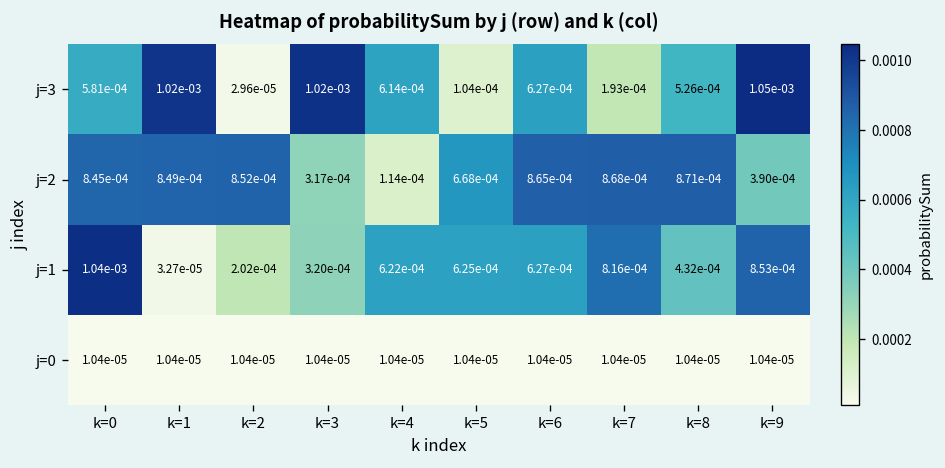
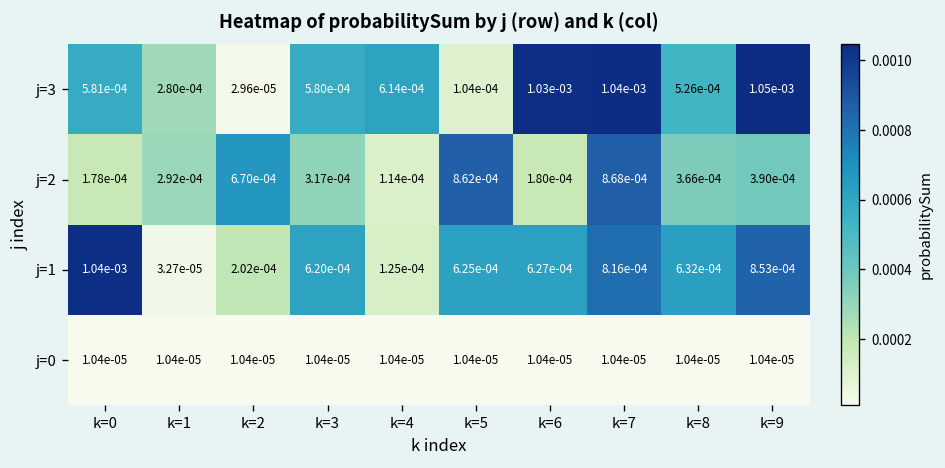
j=3, k=1: 1.02e-03 -> 2.80e-04
j=3, k=3: 1.02e-03 -> 5.80e-04
j=3, k=6: 6.27e-04 -> 1.03e-03
j=3, k=7: 1.93e-04 -> 1.04e-03
j=2, k=0: 8.45e-04 -> 1.78e-04
j=2, k=1: 8.49e-04 -> 2.92e-04
j=2, k=2: 8.52e-04 -> 6.70e-04
j=2, k=5: 6.68e-04 -> 8.62e-04
j=2, k=6: 8.65e-04 -> 1.80e-04
j=2, k=8: 8.71e-04 -> 3.66e-04
j=1, k=3: 3.20e-04 -> 6.20e-04
j=1, k=4: 6.22e-04 -> 1.25e-04
j=1, k=8: 4.32e-04 -> 6.32e-04
